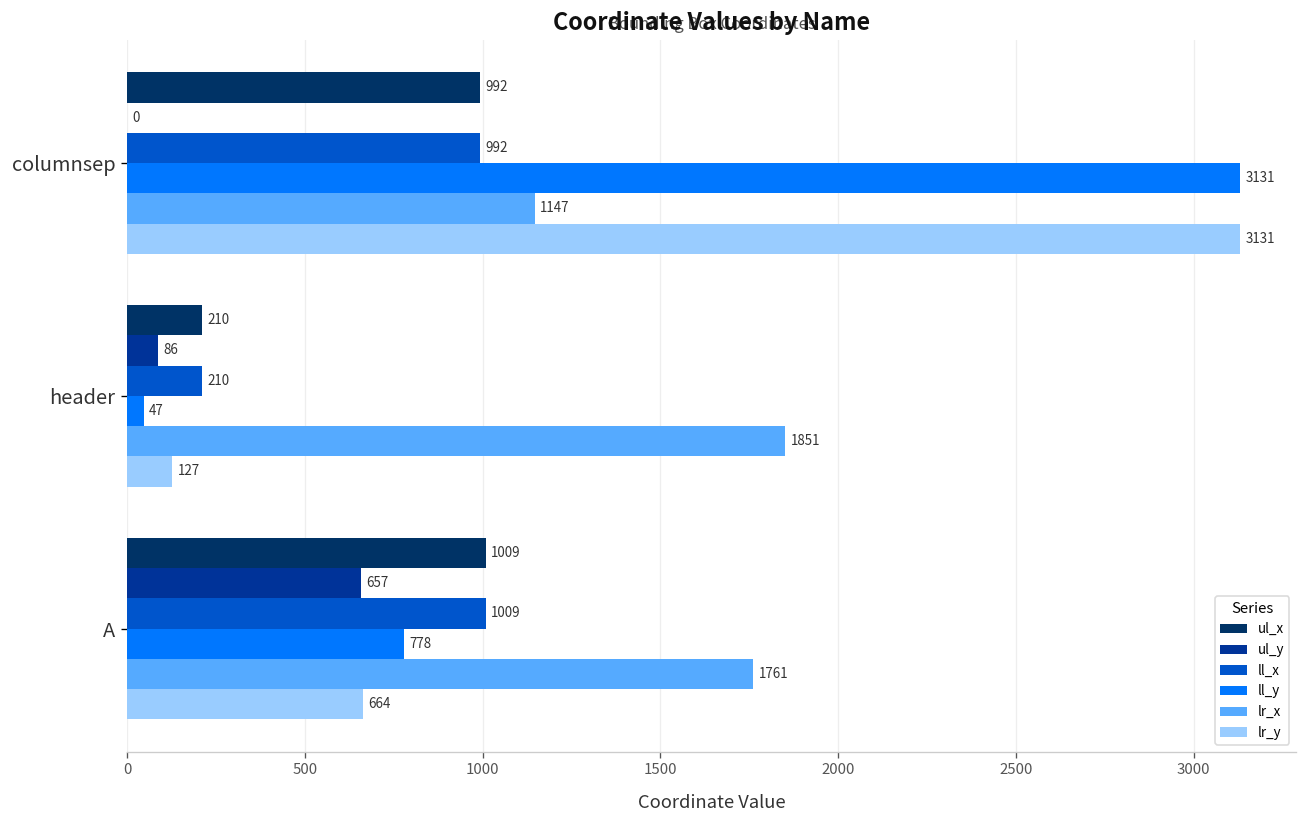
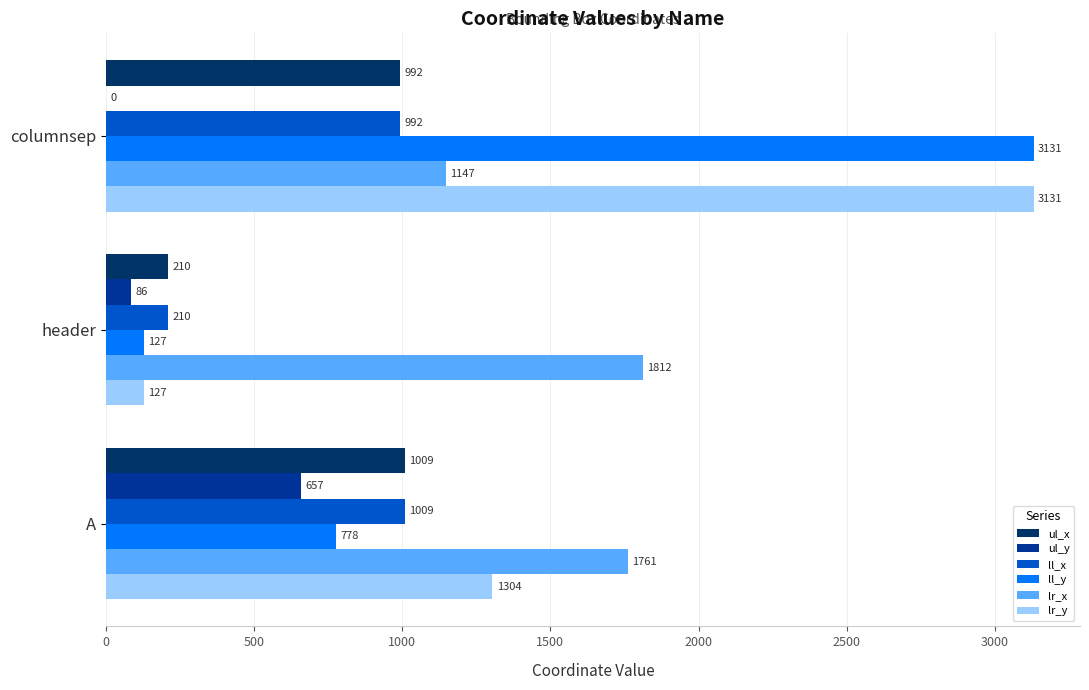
ll_y, header: 47 -> 127
lr_x, header: 1851 -> 1812
lr_y, A: 664 -> 1304
